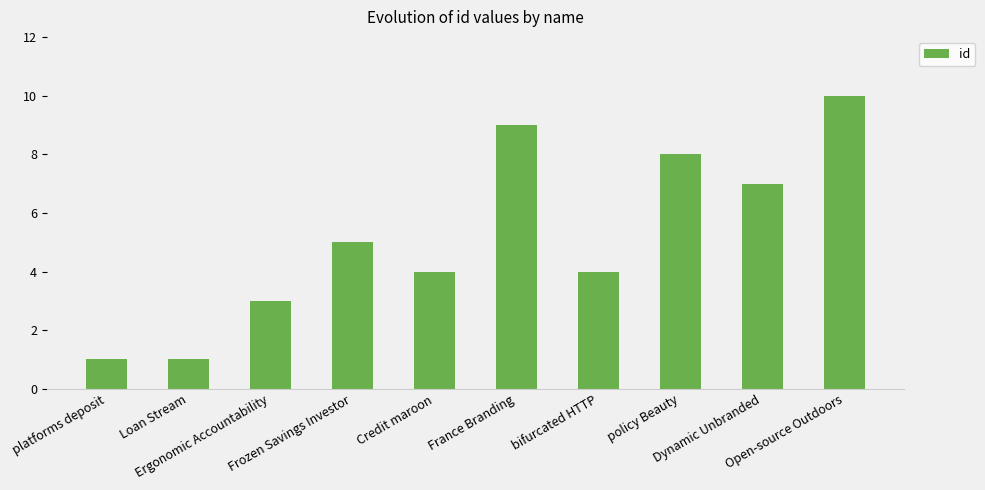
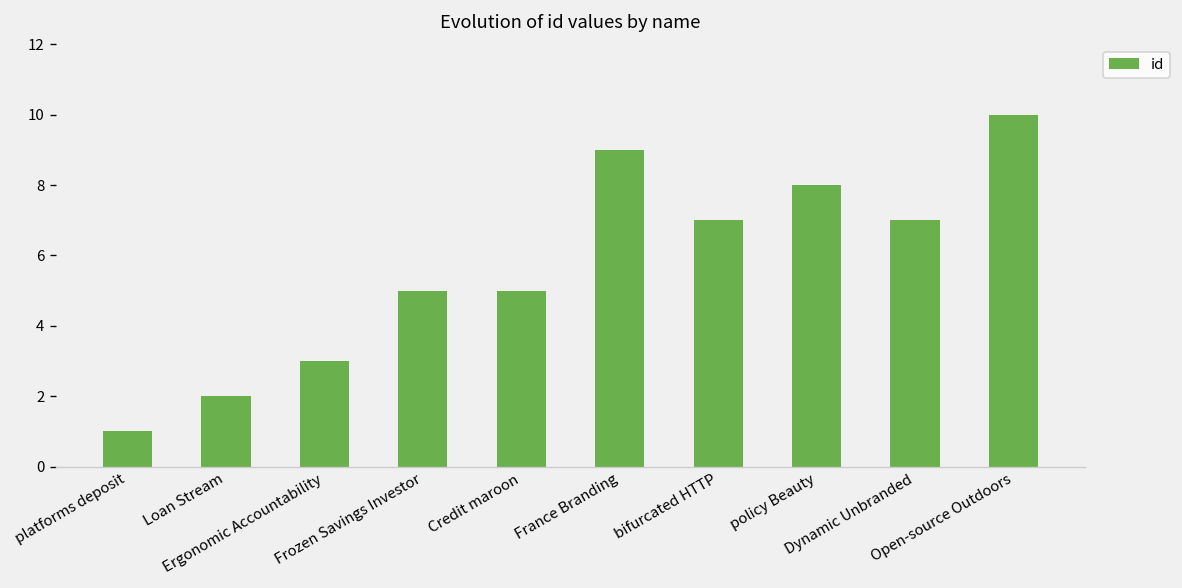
Loan Stream: 1 -> 2
Credit maroon: 4 -> 5
bifurcated HTTP: 4 -> 7
